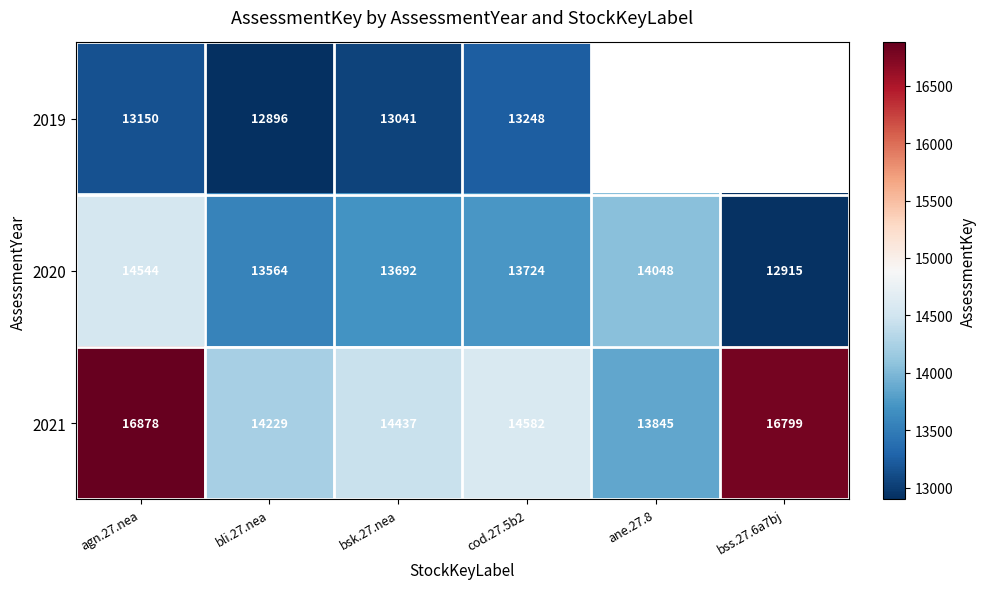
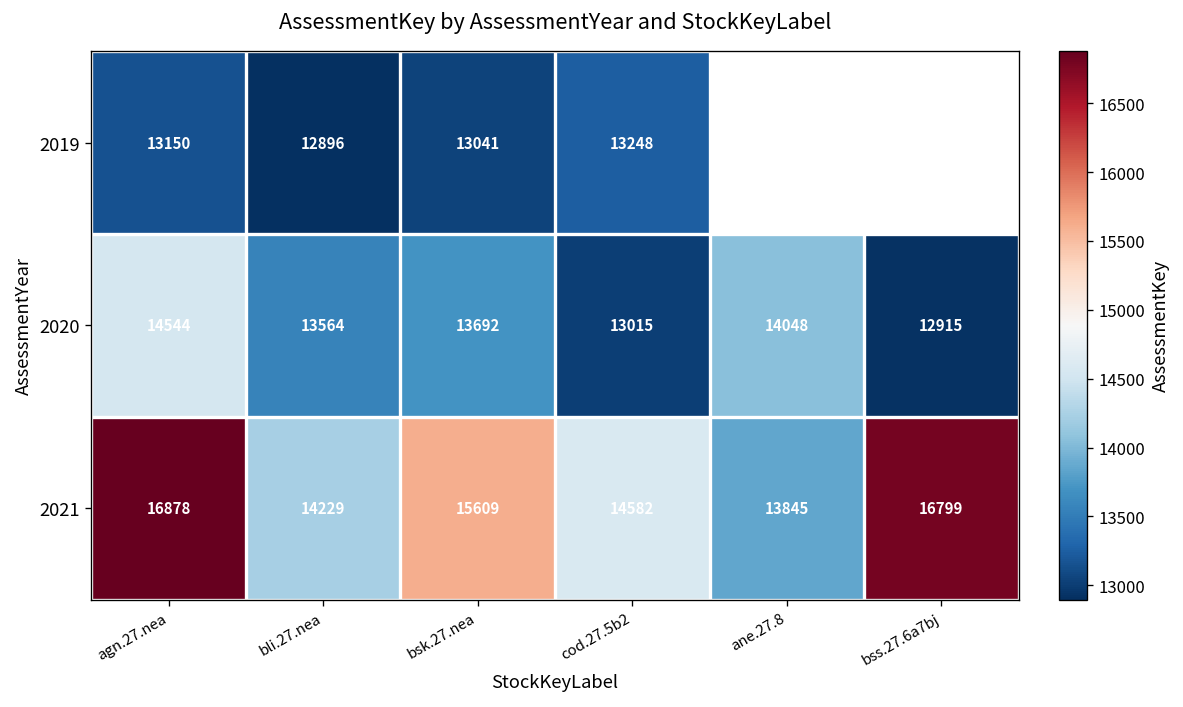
2020, cod.27.5b2: 13724 -> 13015
2021, bsk.27.nea: 14437 -> 15609
